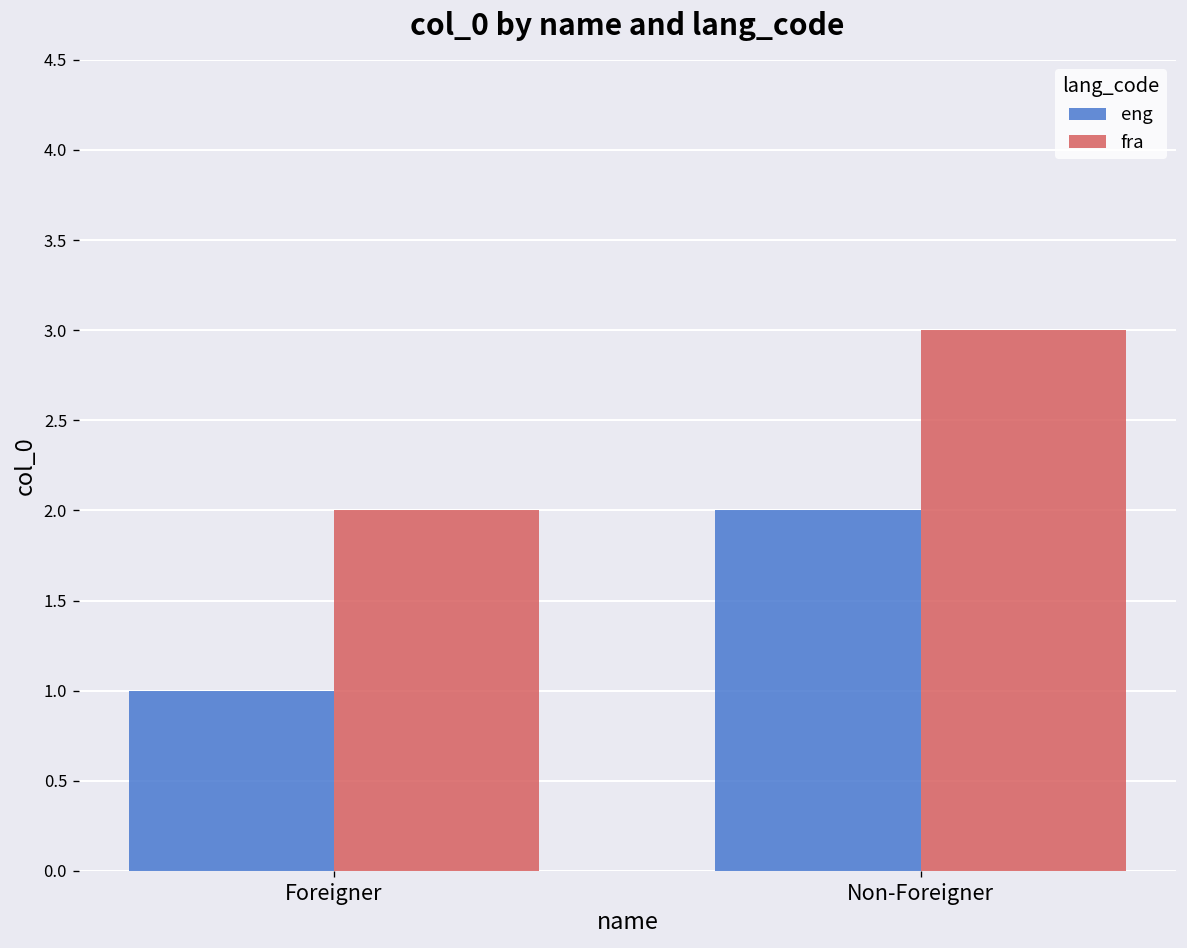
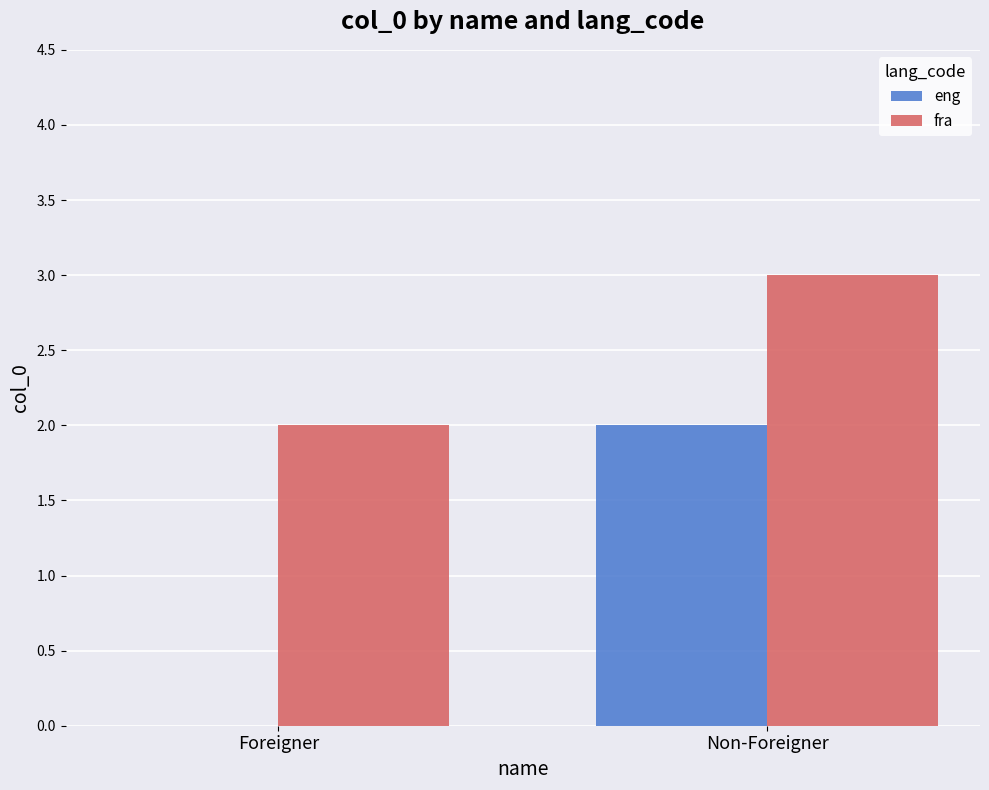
eng, Foreigner: 1 -> 0
